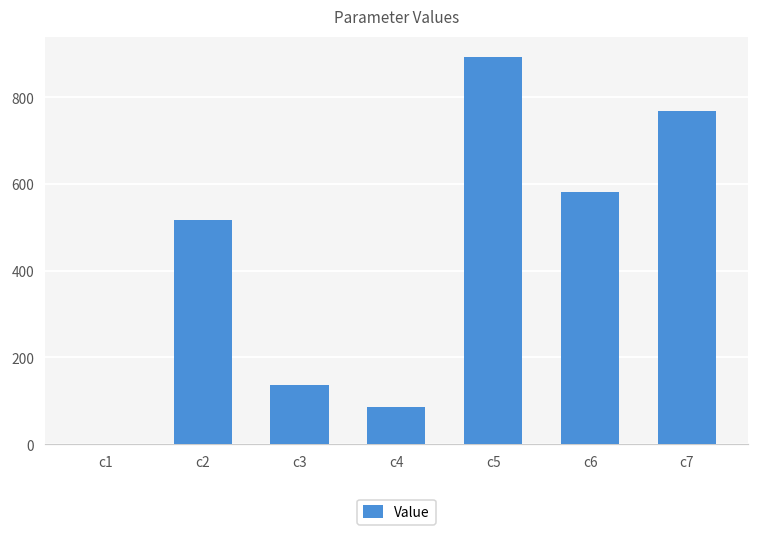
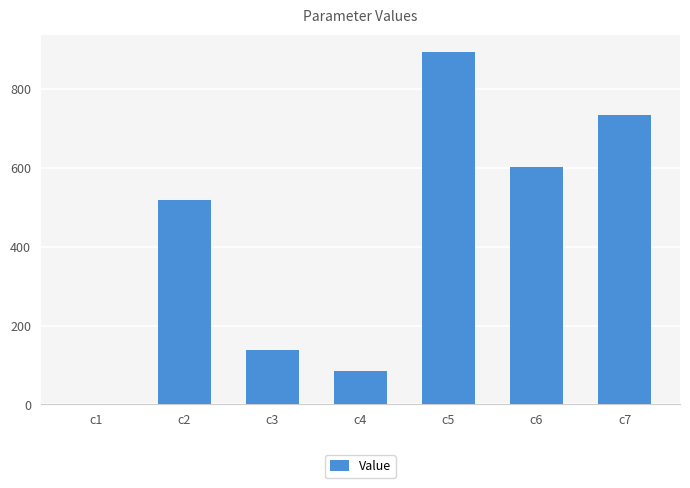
c6: 580 -> 600
c7: 770 -> 730
